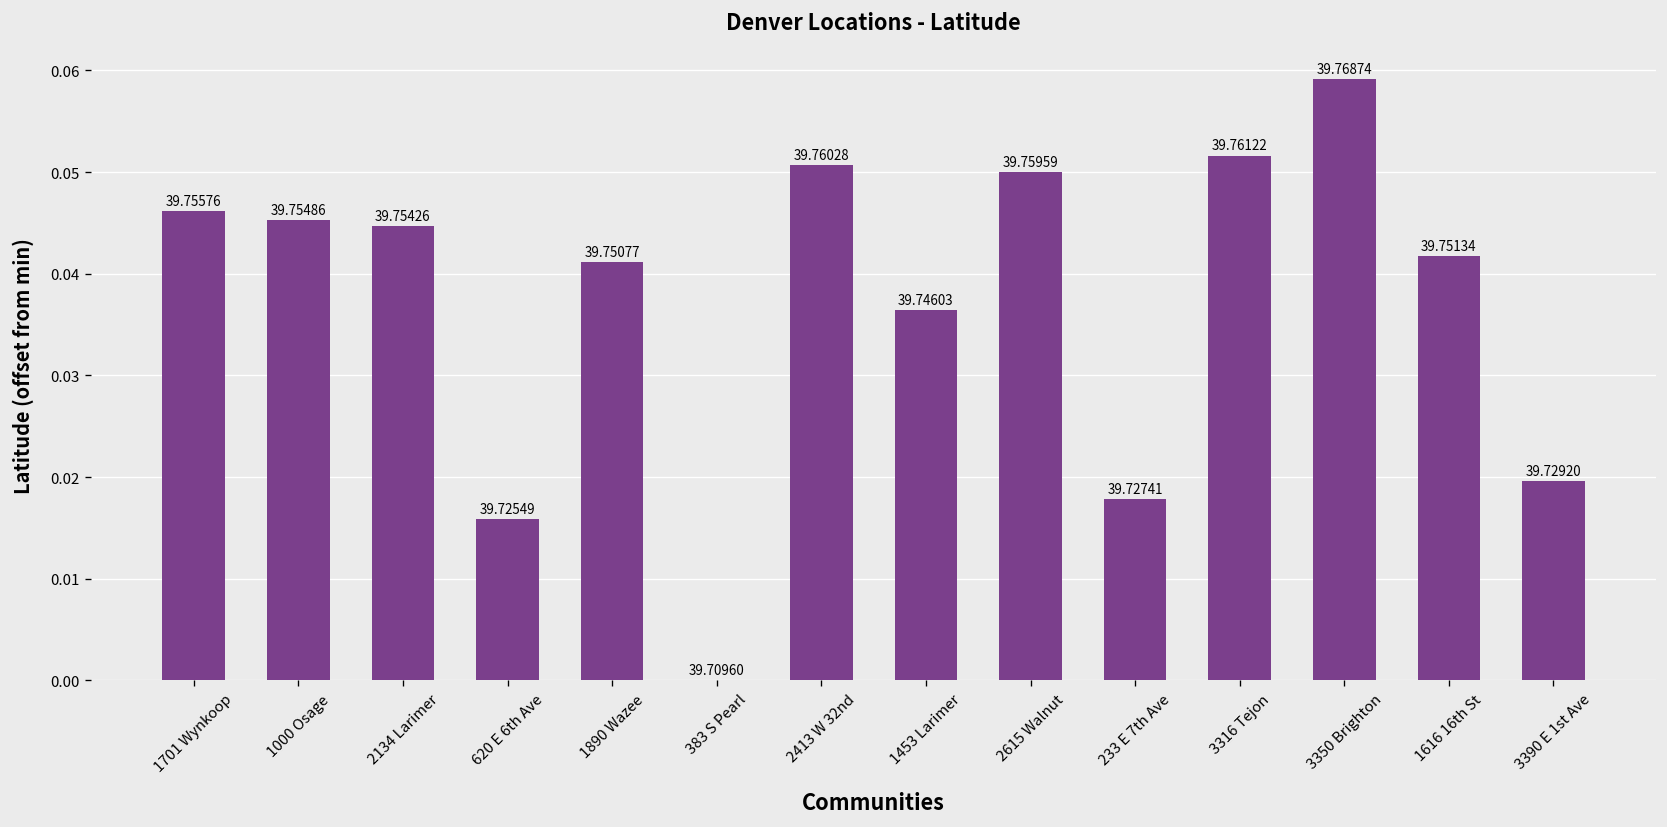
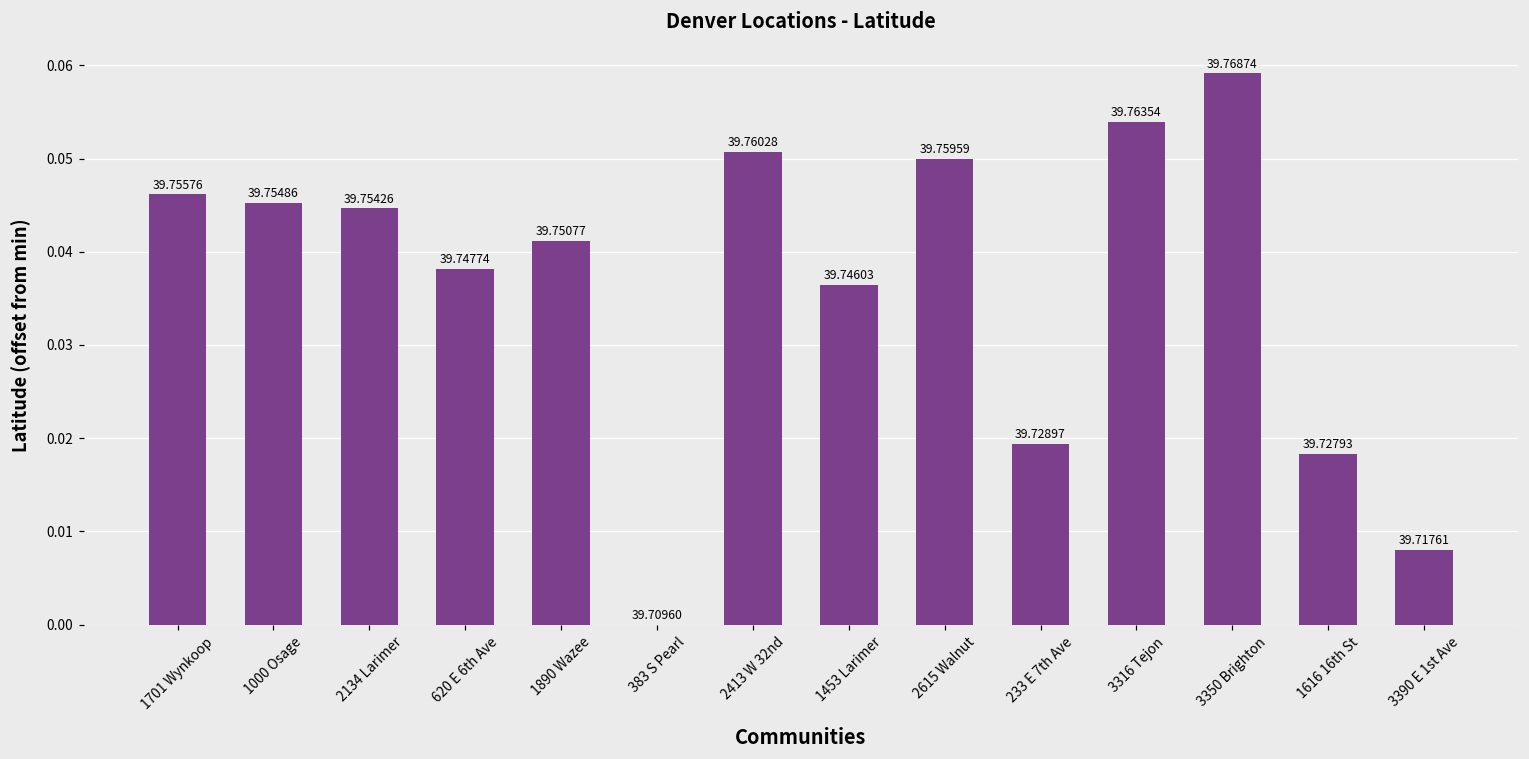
620 E 6th Ave: 39.72549 -> 39.74774
233 E 7th Ave: 39.72741 -> 39.72897
3316 Tejon: 39.76122 -> 39.76354
1616 16th St: 39.75134 -> 39.72793
3390 E 1st Ave: 39.72920 -> 39.71761
